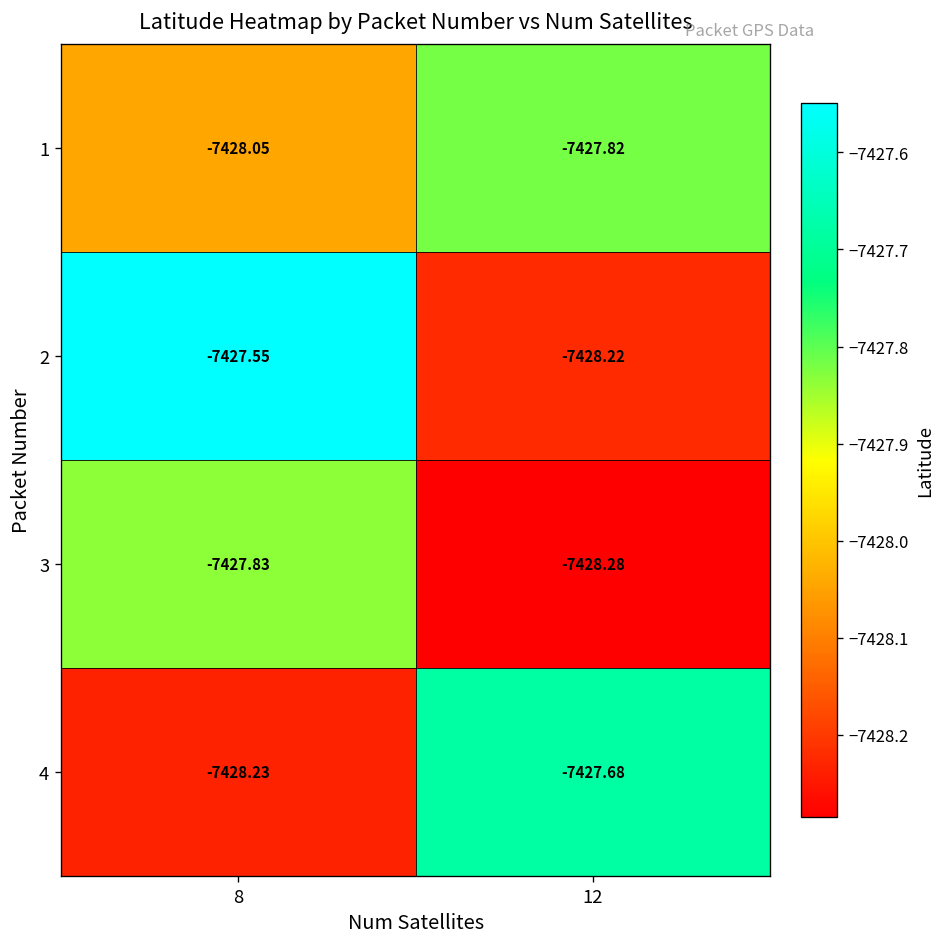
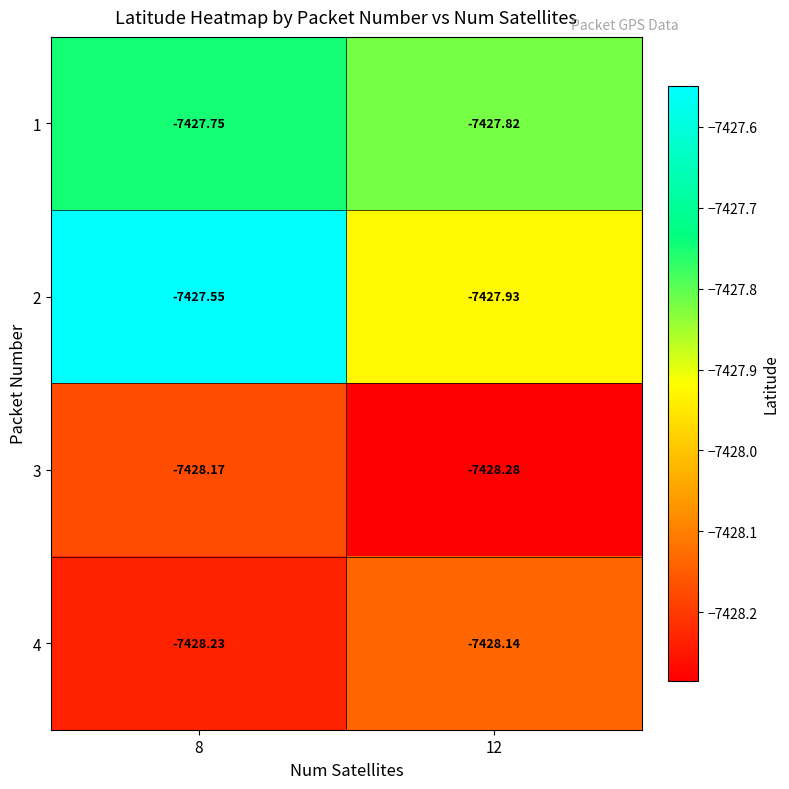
1, 8: -7428.05 -> -7427.75
2, 12: -7428.22 -> -7427.93
3, 8: -7427.83 -> -7428.17
4, 12: -7427.68 -> -7428.14
